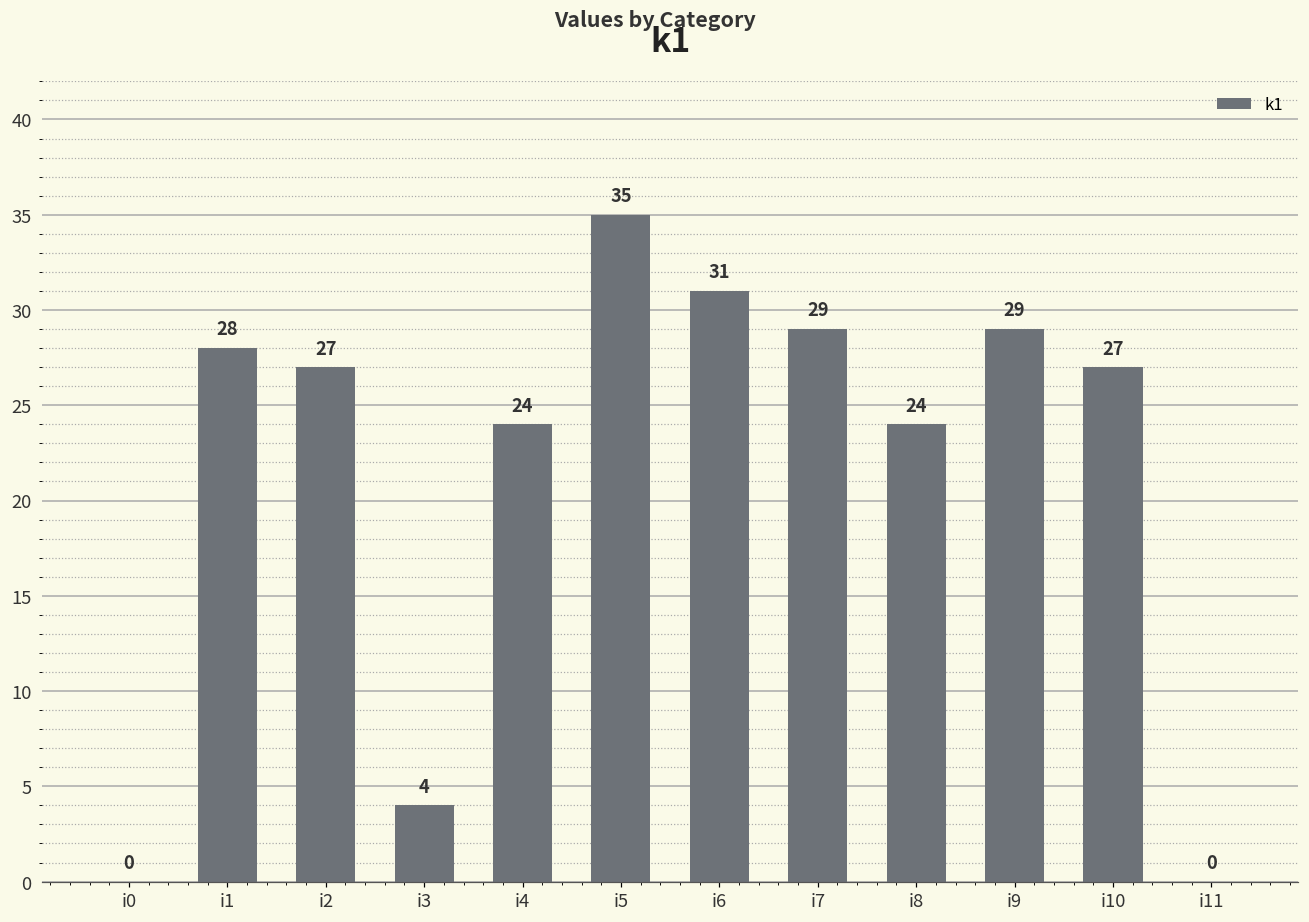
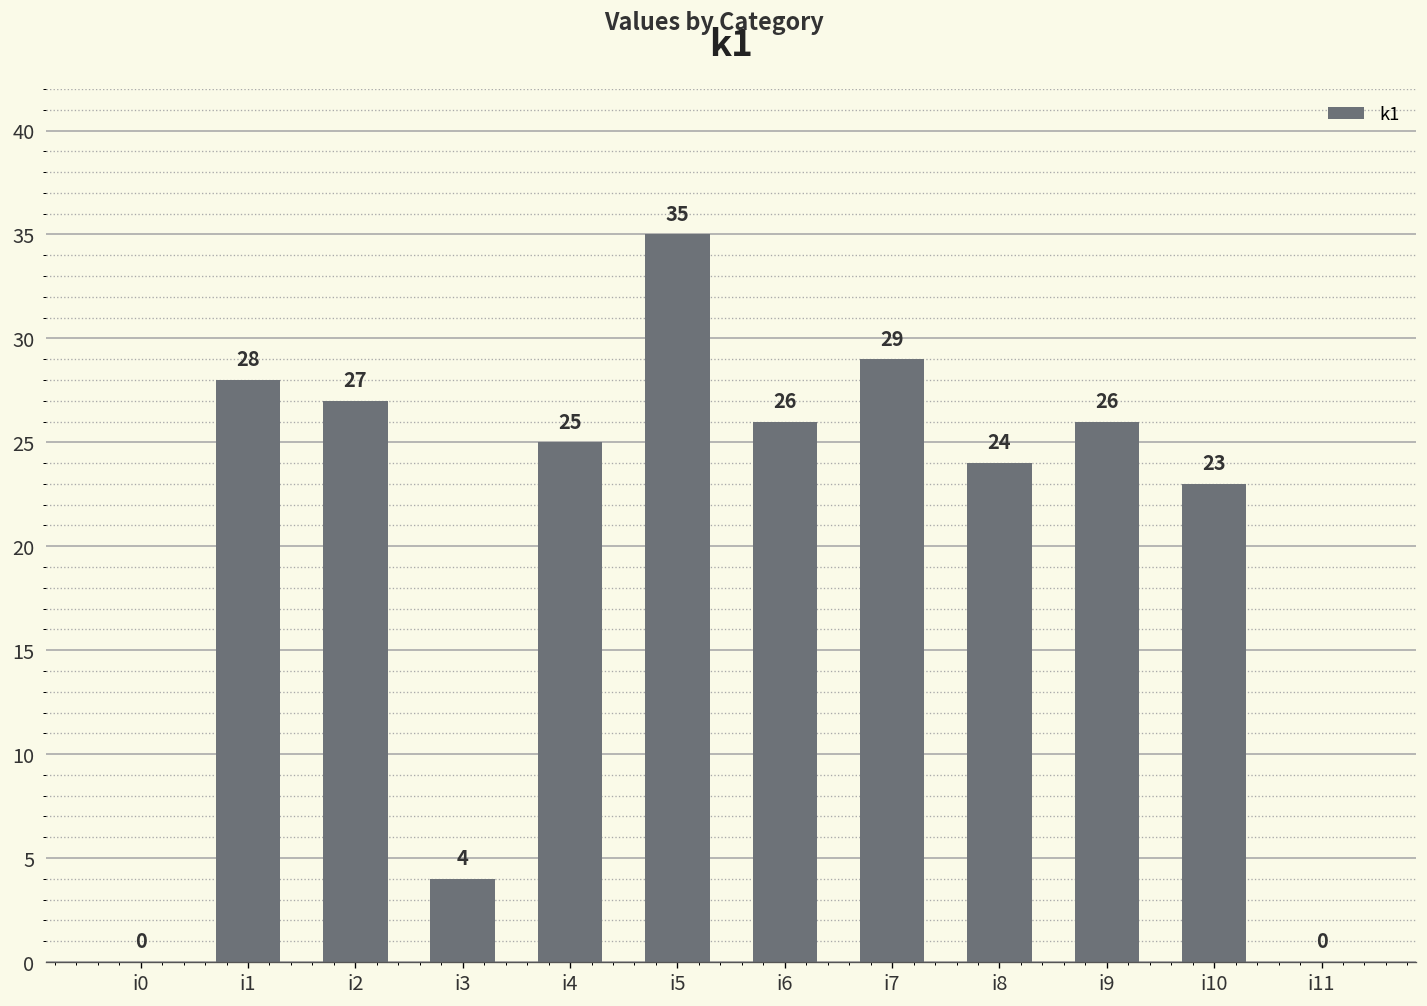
i4: 24 -> 25
i6: 31 -> 26
i9: 29 -> 26
i10: 27 -> 23
